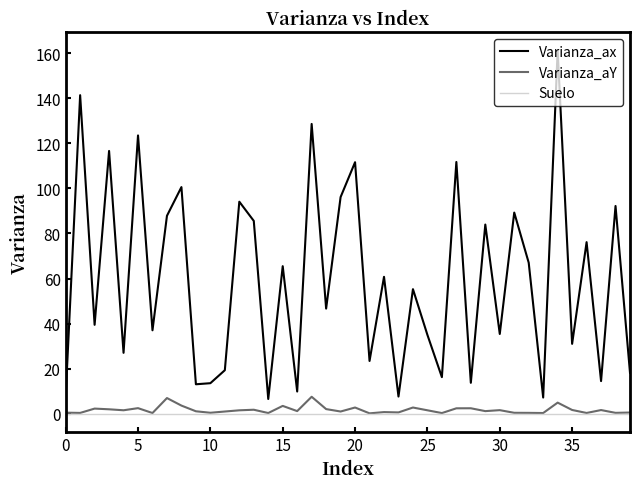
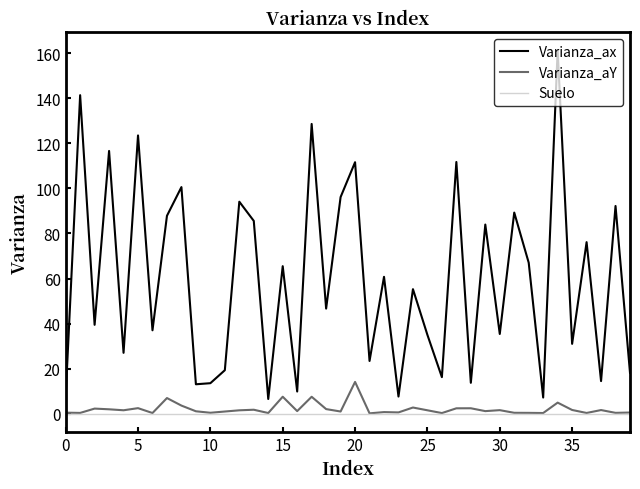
Varianza_aY, 15: 3 -> 8
Varianza_aY, 20: 3 -> 14
